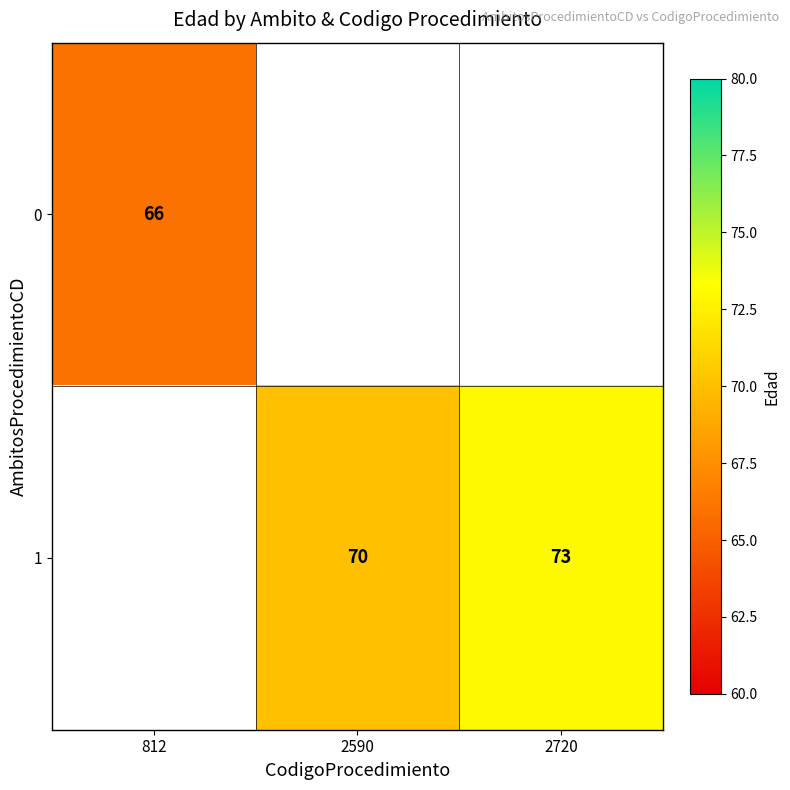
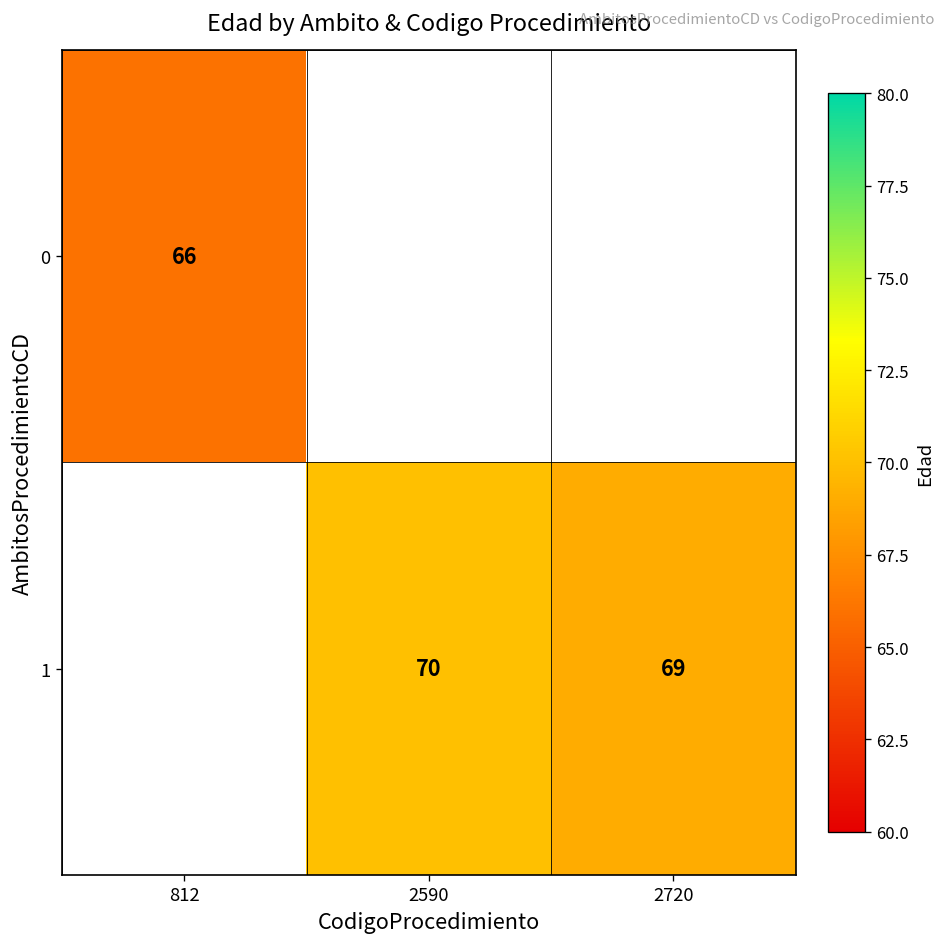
1, 2720: 73 -> 69
